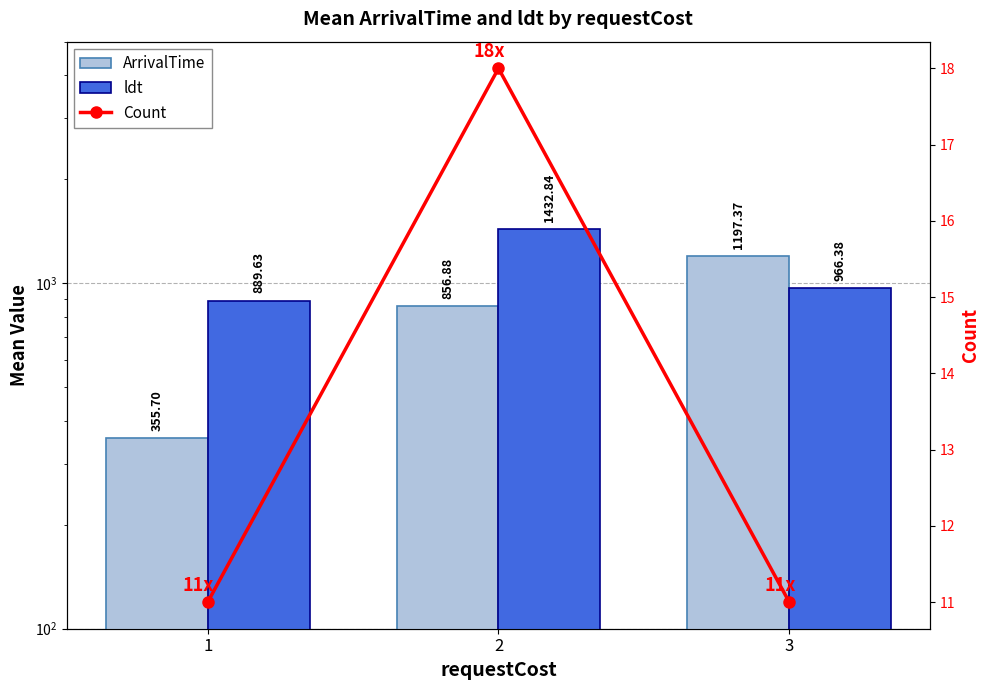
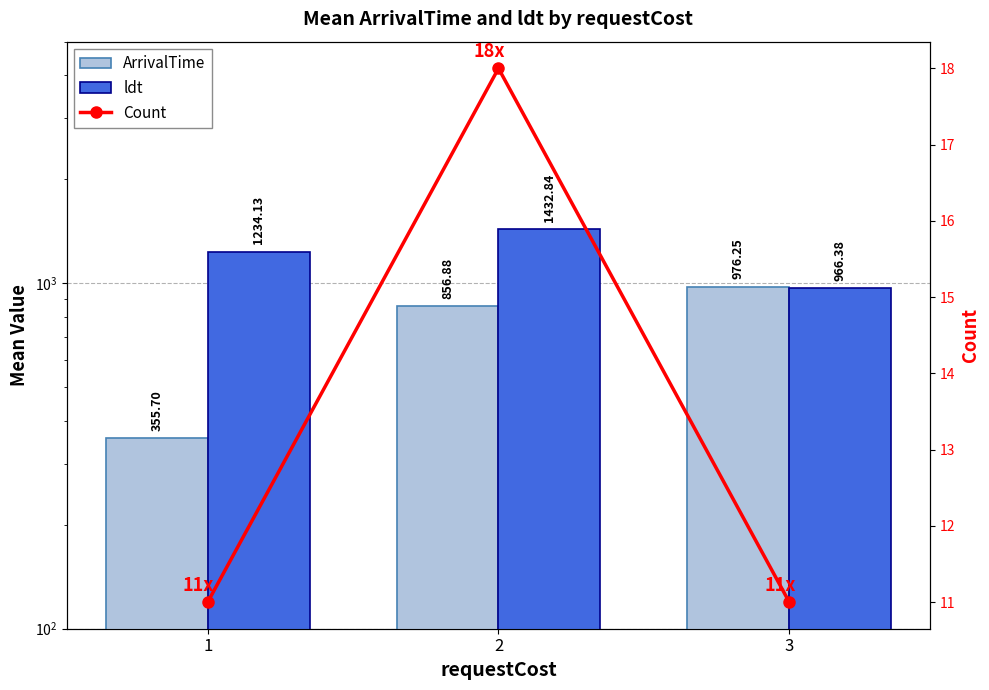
ldt, 1: 889.63 -> 1234.13
ArrivalTime, 3: 1197.37 -> 976.25
